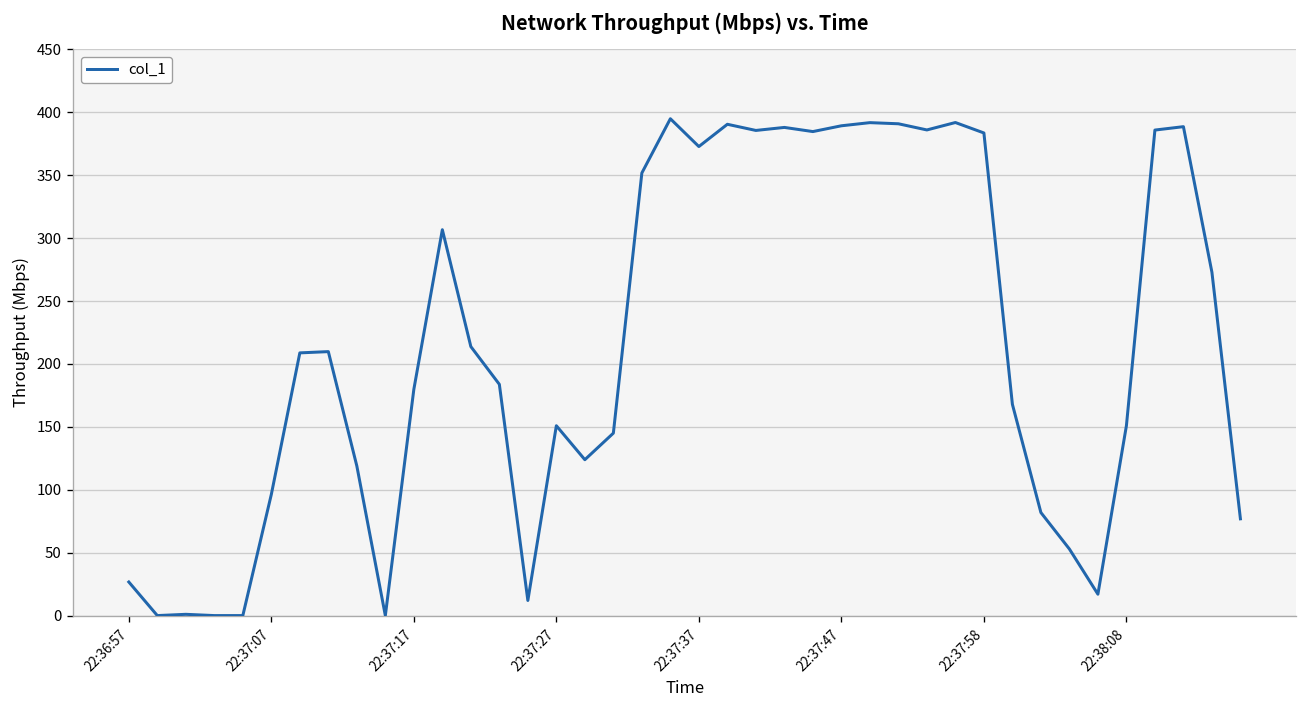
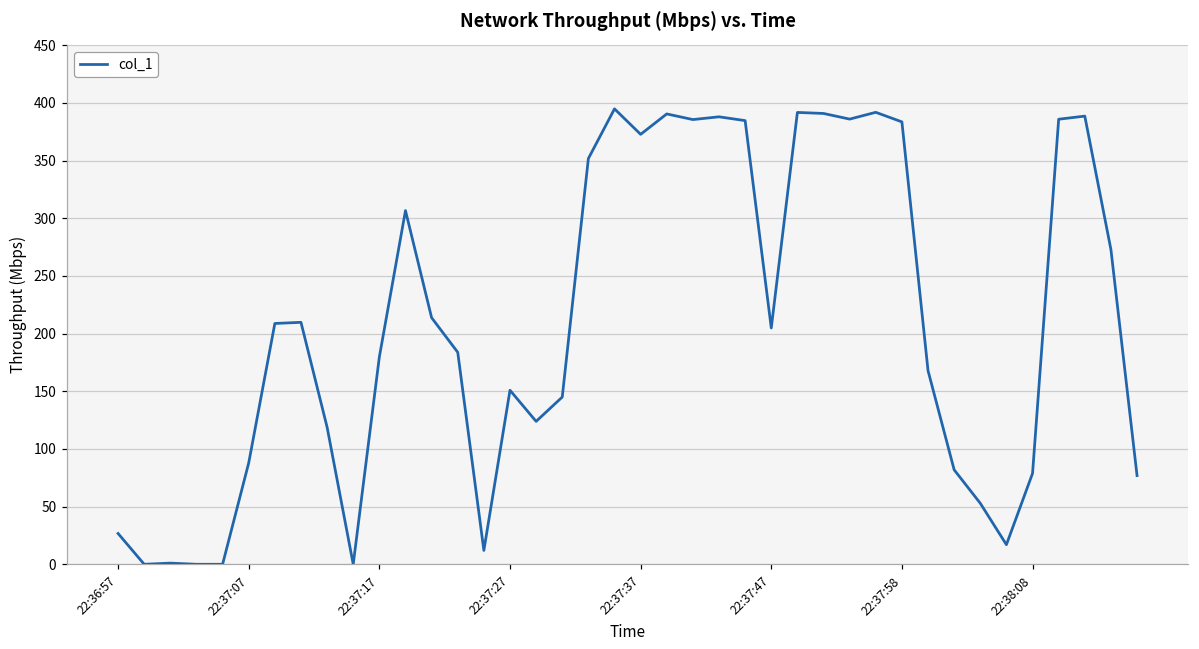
22:37:07: 96 -> 88
22:37:47: 389 -> 205
22:38:08: 151 -> 79
